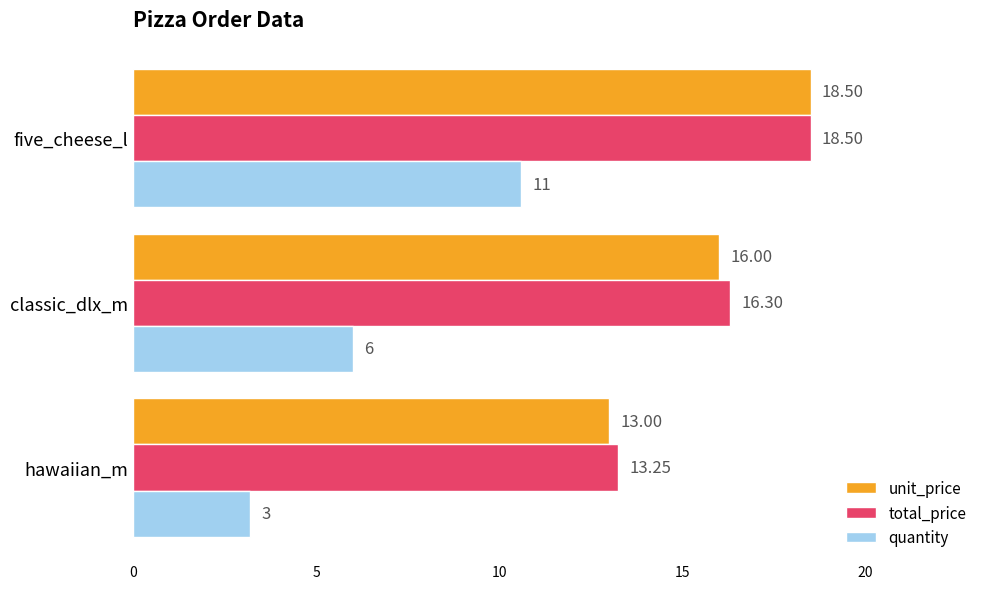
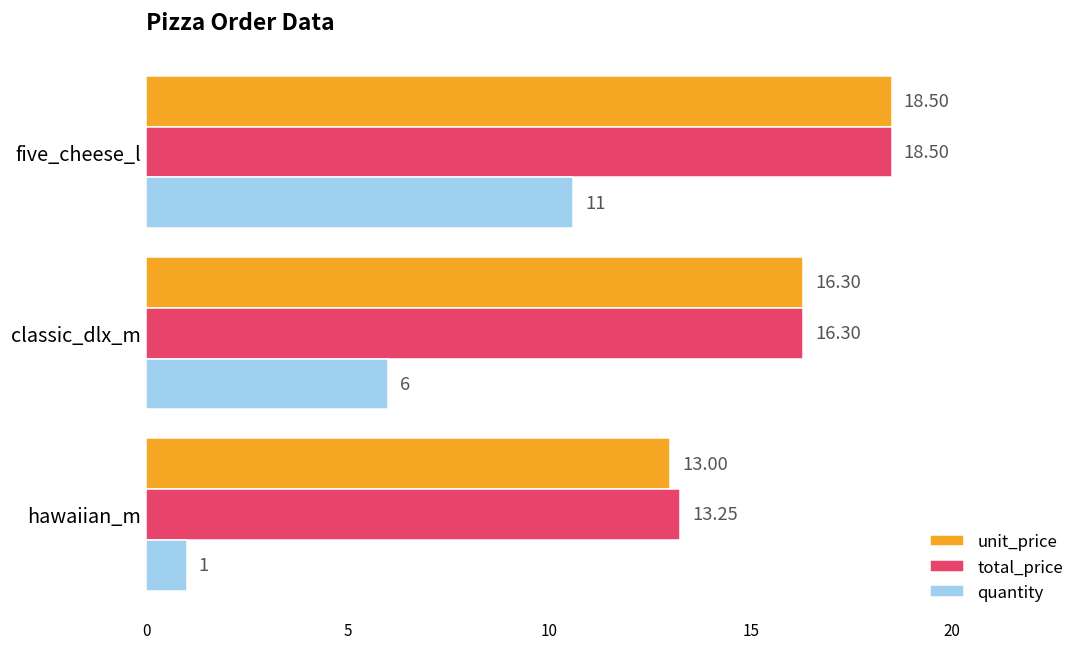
unit_price, classic_dlx_m: 16.00 -> 16.30
quantity, hawaiian_m: 3 -> 1
